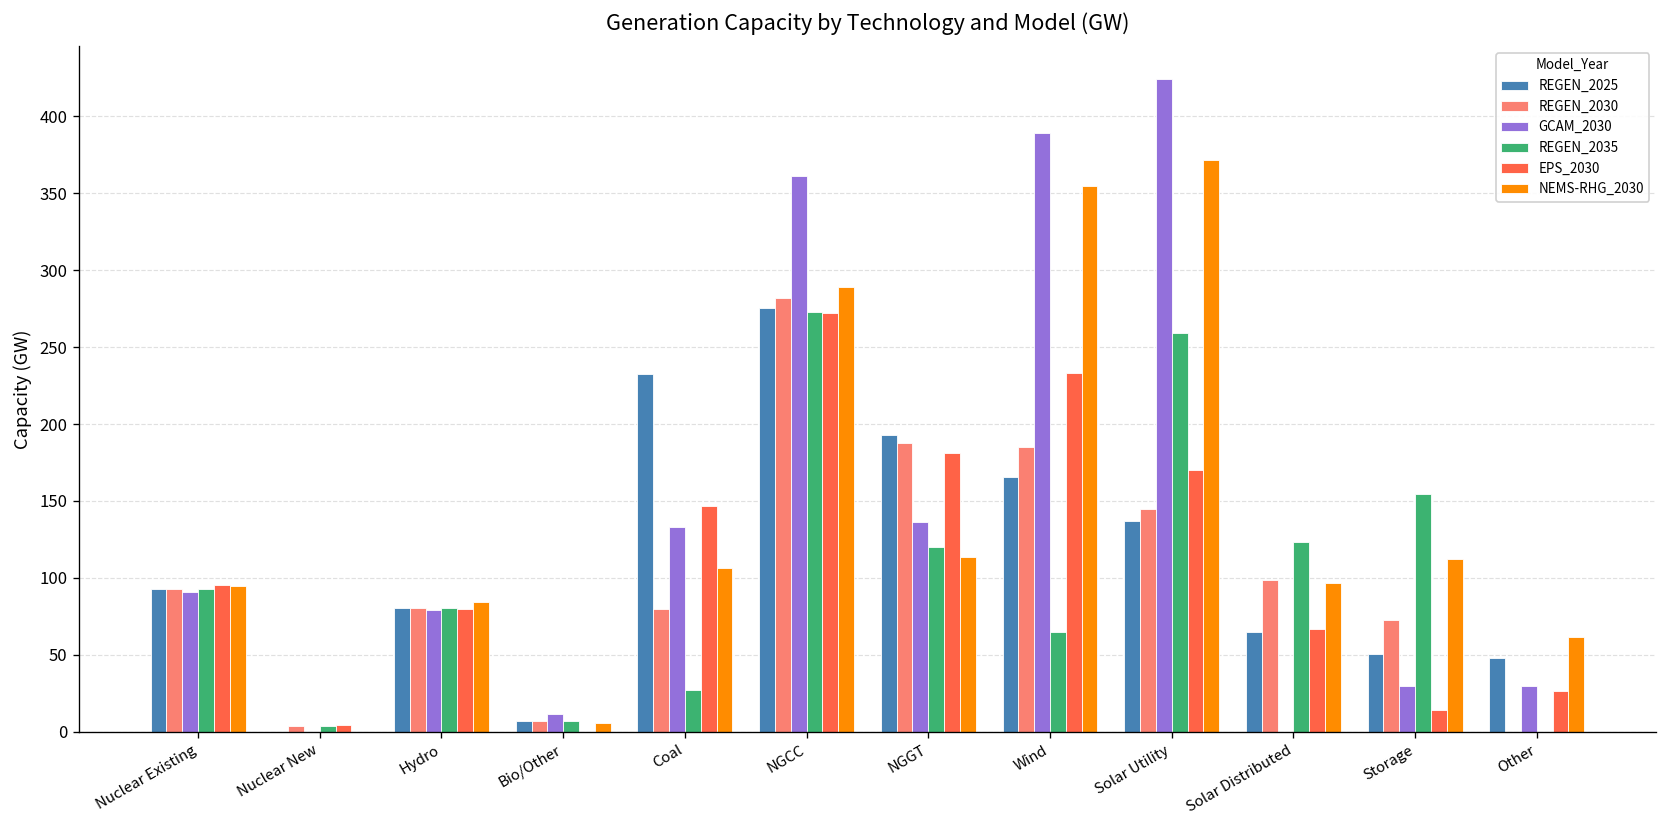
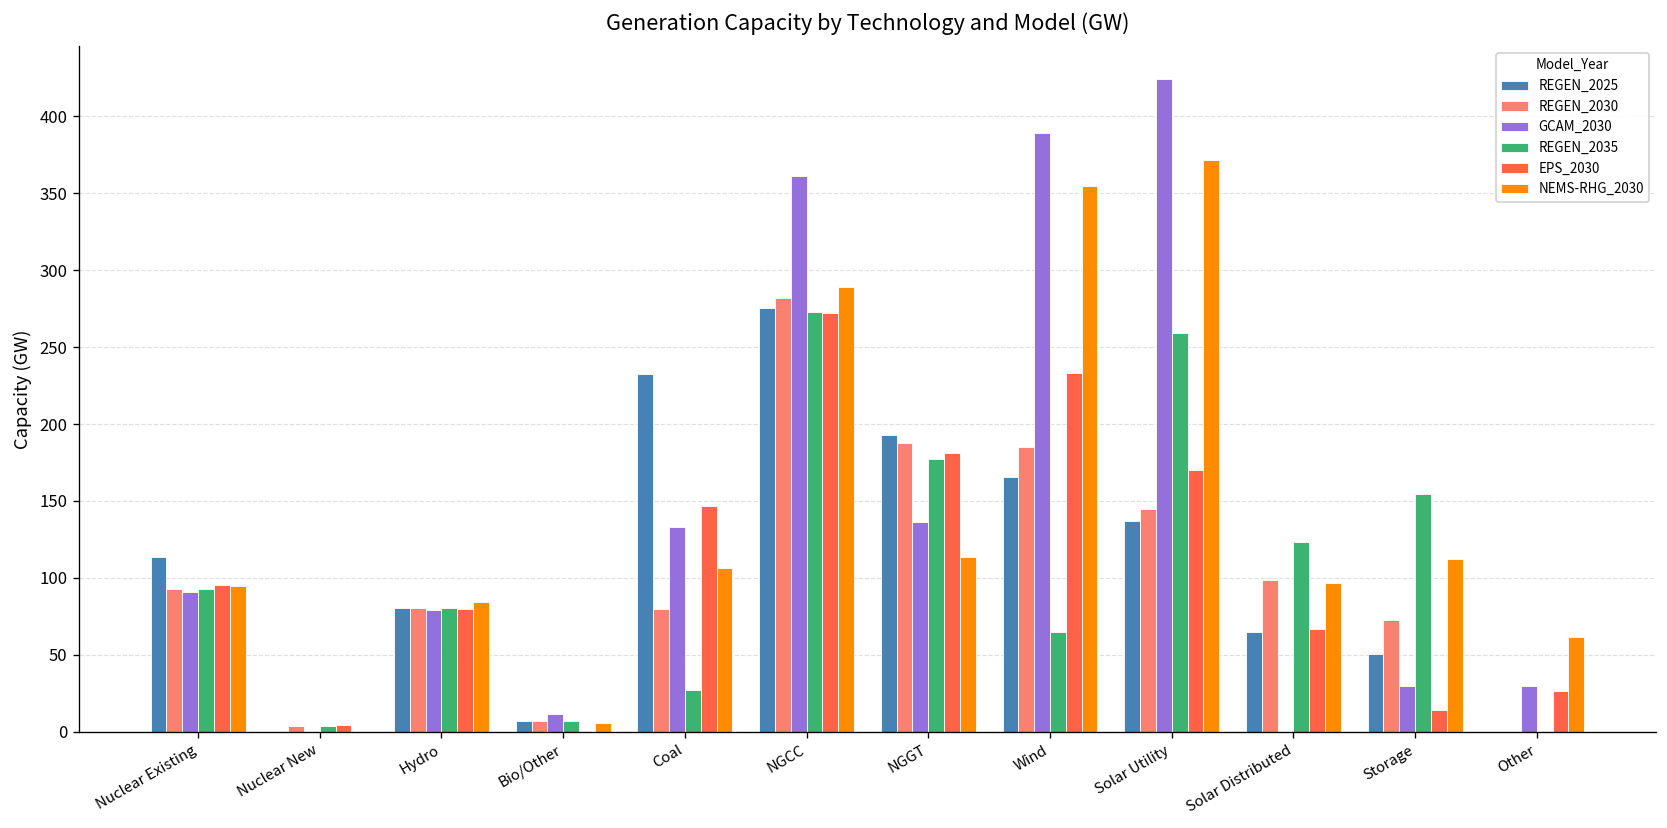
REGEN_2025, Nuclear Existing: 93 -> 114
REGEN_2035, NGGT: 120 -> 177
REGEN_2025, Other: 48 -> 0
